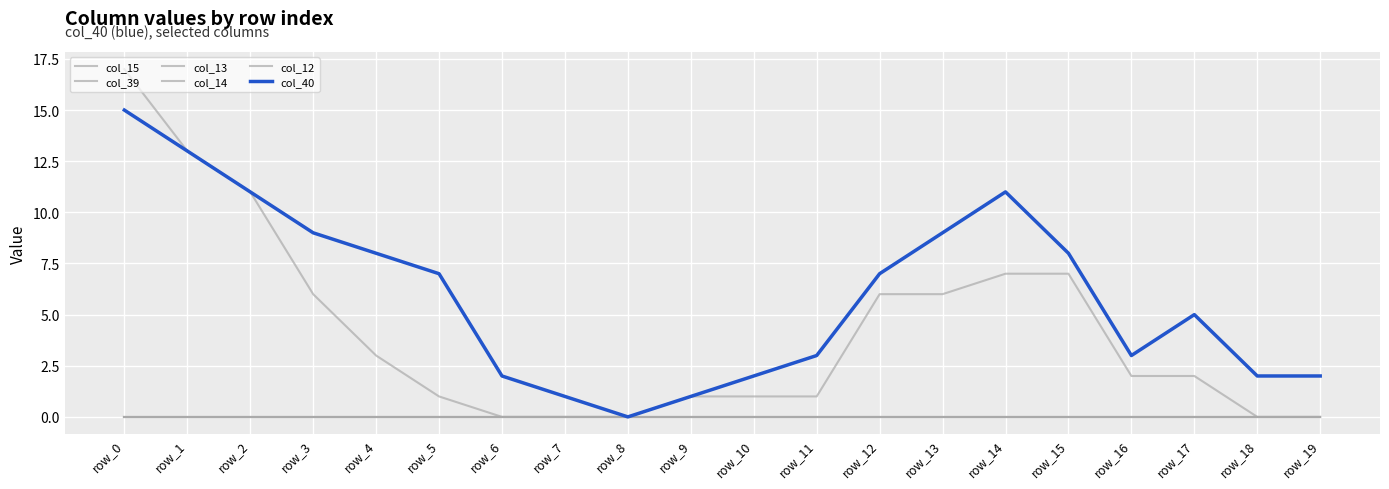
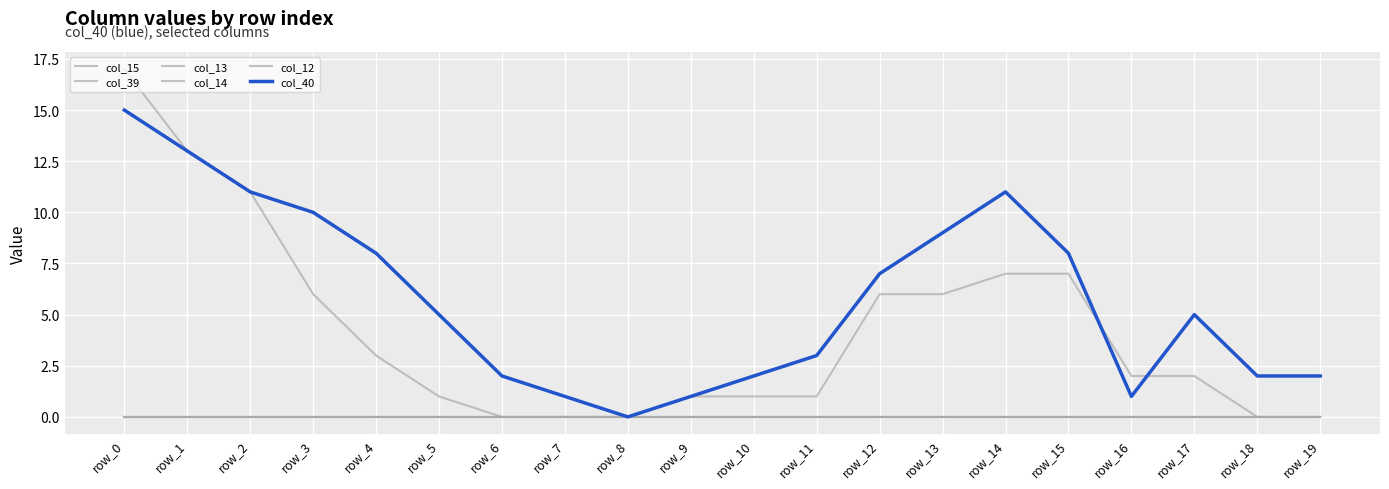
col_40, row_3: 9 -> 10
col_40, row_5: 7 -> 5
col_40, row_16: 3 -> 1
